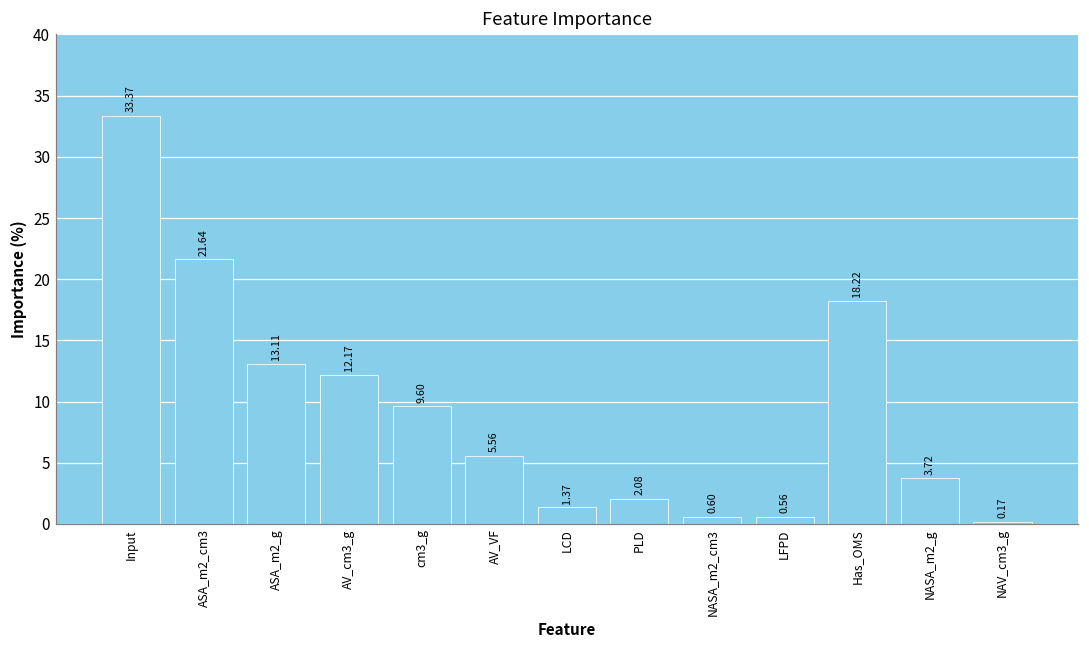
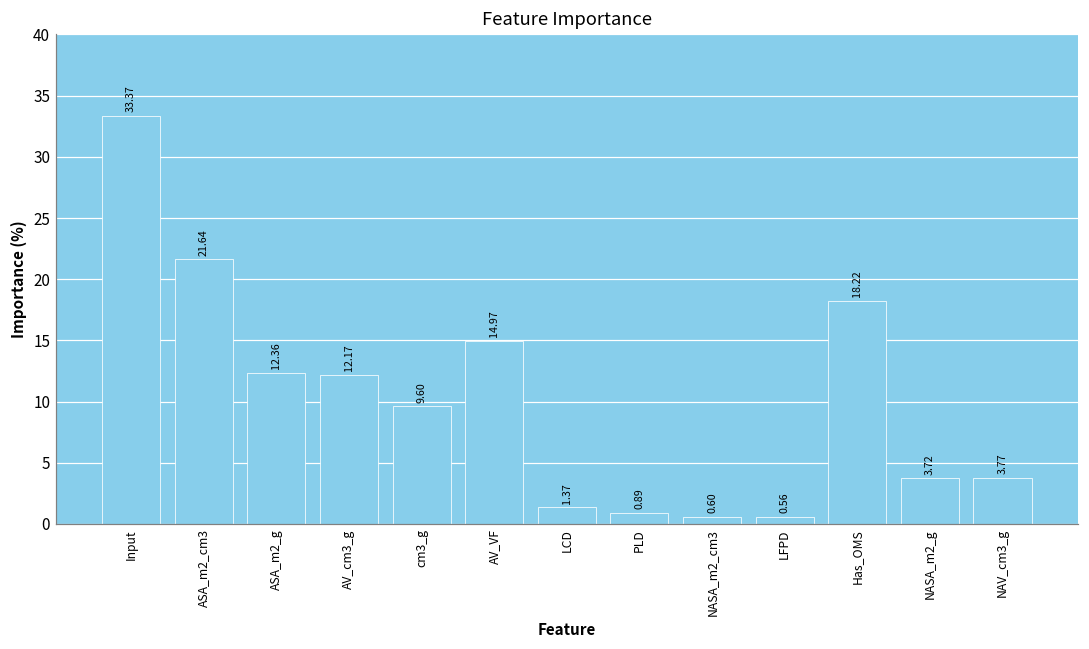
ASA_m2_g: 13.11 -> 12.36
AV_VF: 5.56 -> 14.97
PLD: 2.08 -> 0.89
NAV_cm3_g: 0.17 -> 3.77
